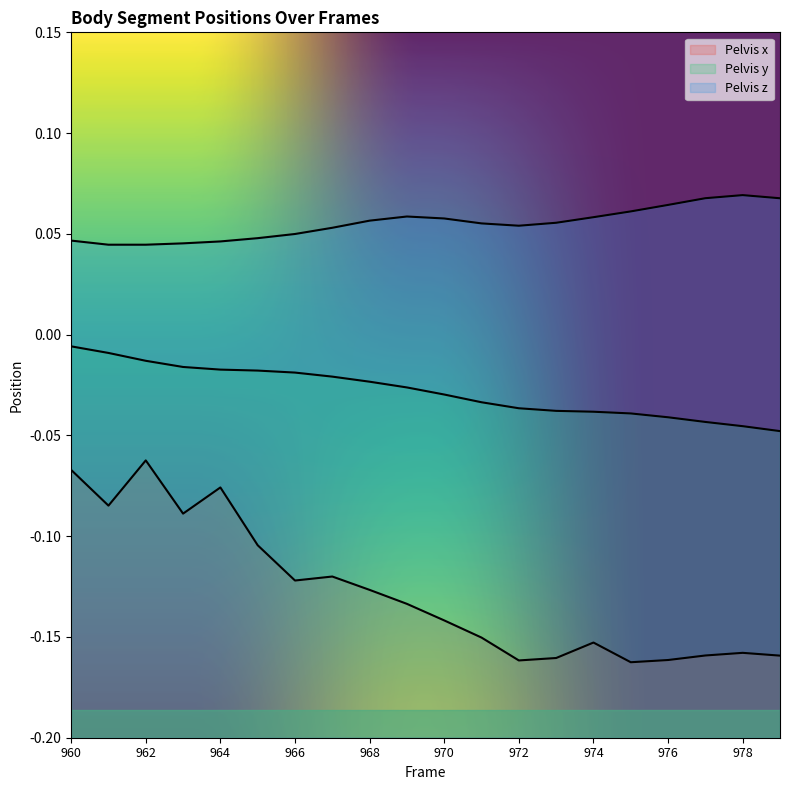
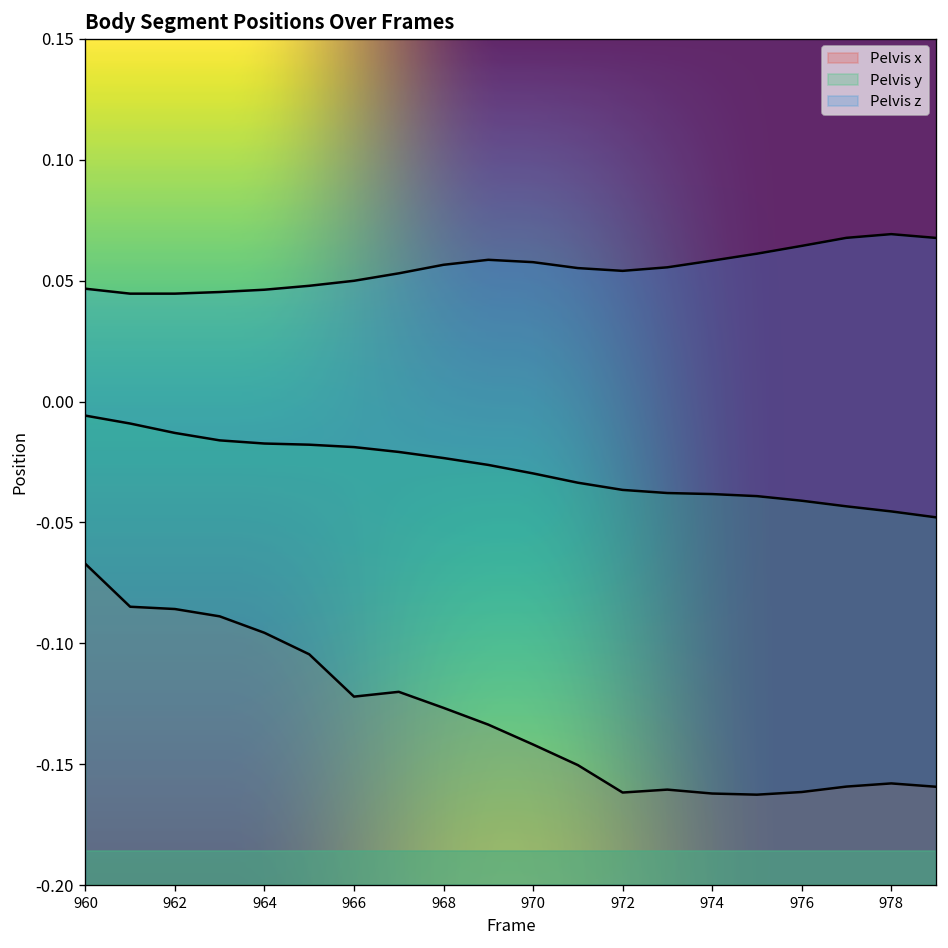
Pelvis x, 962: -0.062 -> -0.086
Pelvis x, 964: -0.076 -> -0.096
Pelvis x, 974: -0.153 -> -0.162
